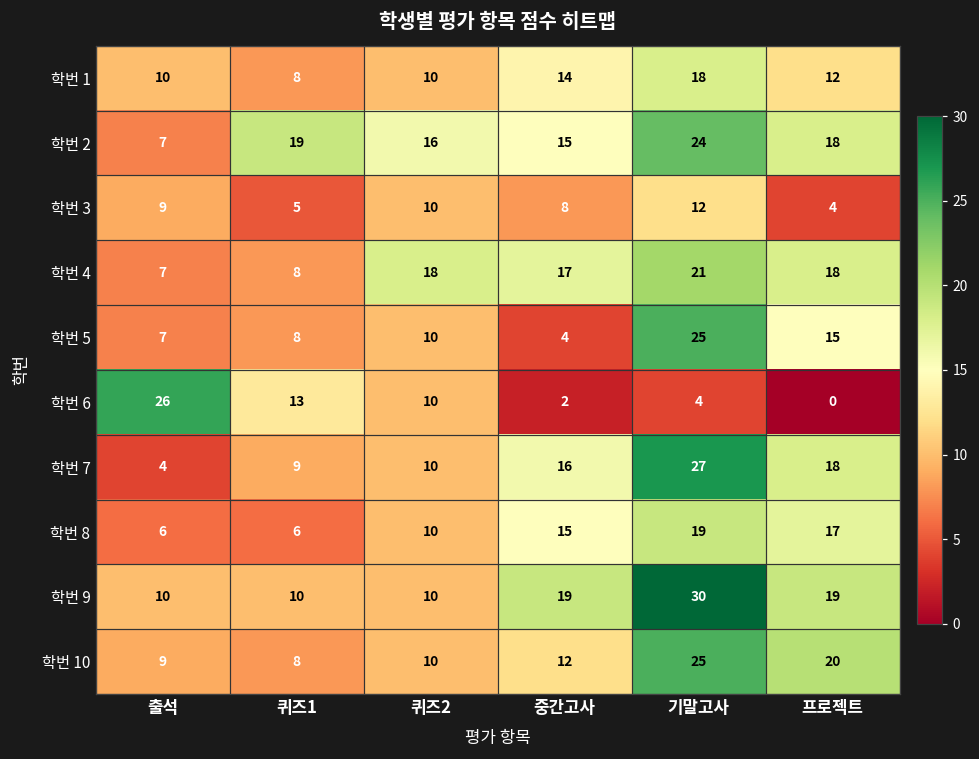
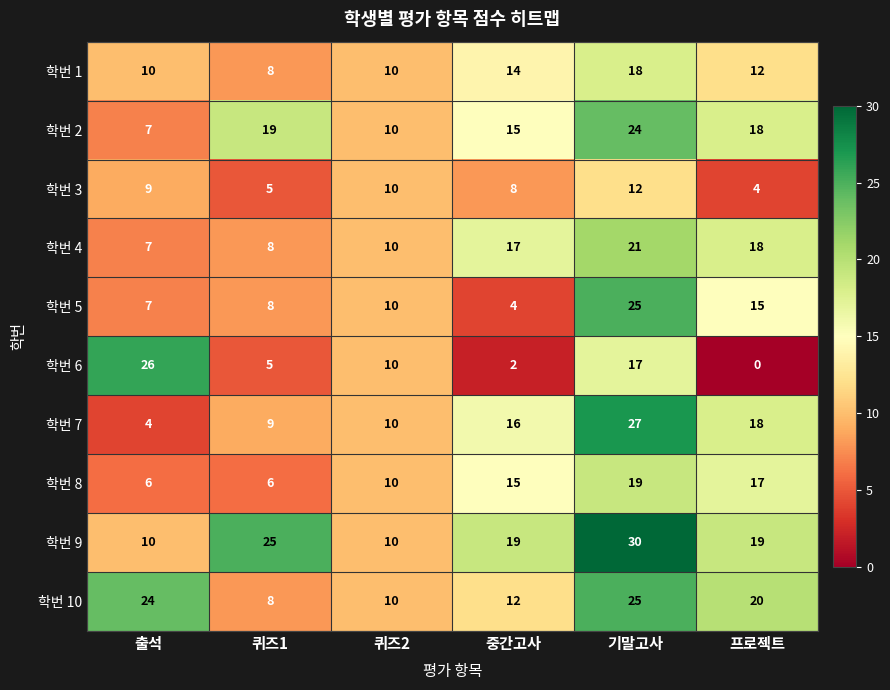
학번 2, 퀴즈2: 16 -> 10
학번 4, 퀴즈2: 18 -> 10
학번 6, 퀴즈1: 13 -> 5
학번 6, 기말고사: 4 -> 17
학번 9, 퀴즈1: 10 -> 25
학번 10, 출석: 9 -> 24
